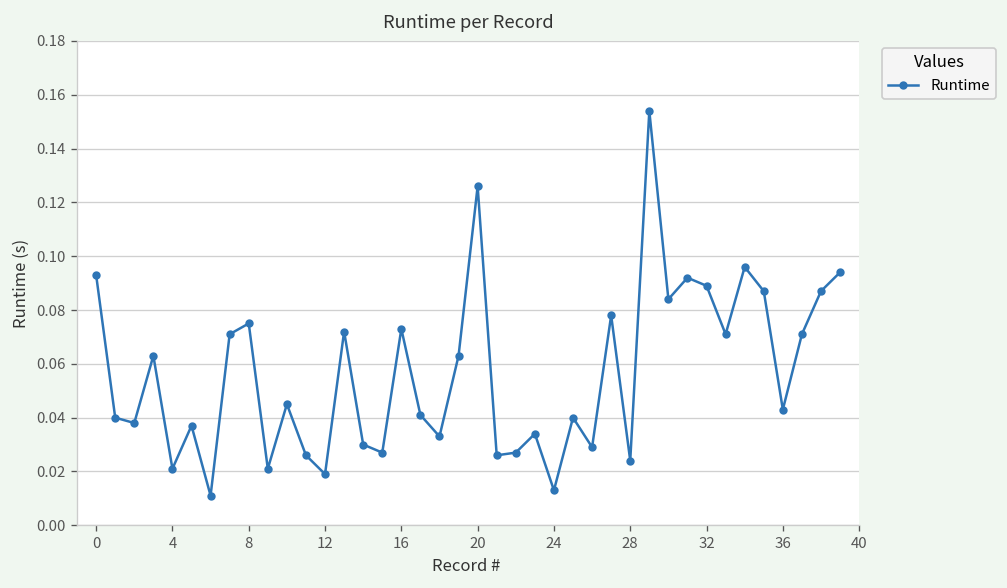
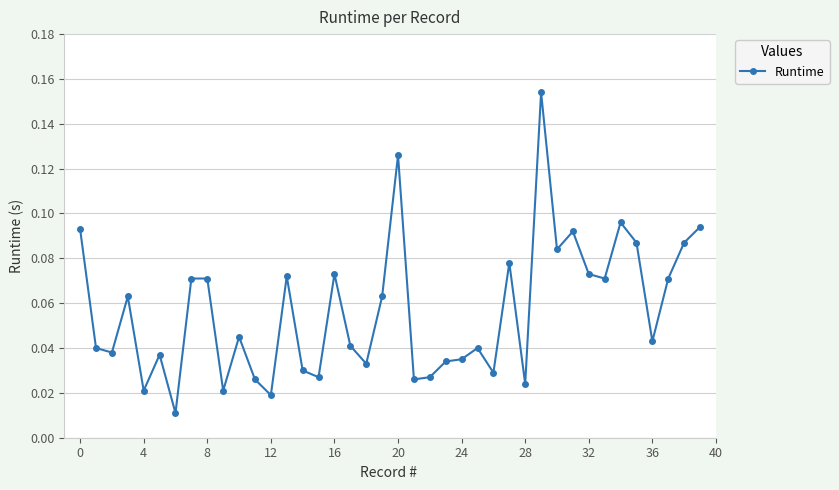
8: 0.075 -> 0.071
24: 0.013 -> 0.035
32: 0.089 -> 0.073
